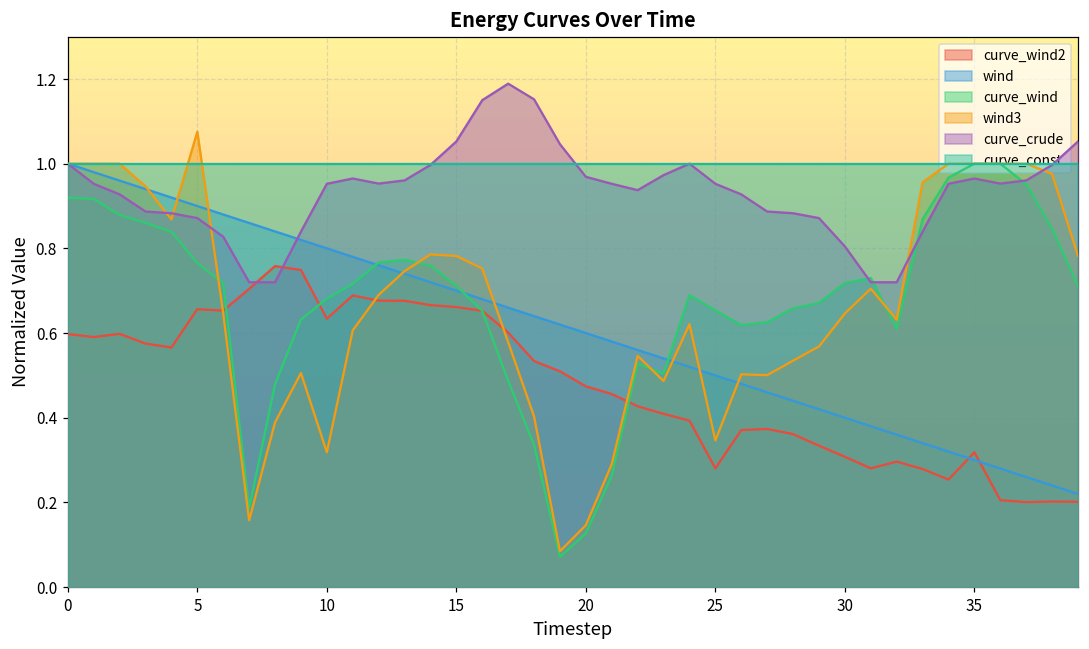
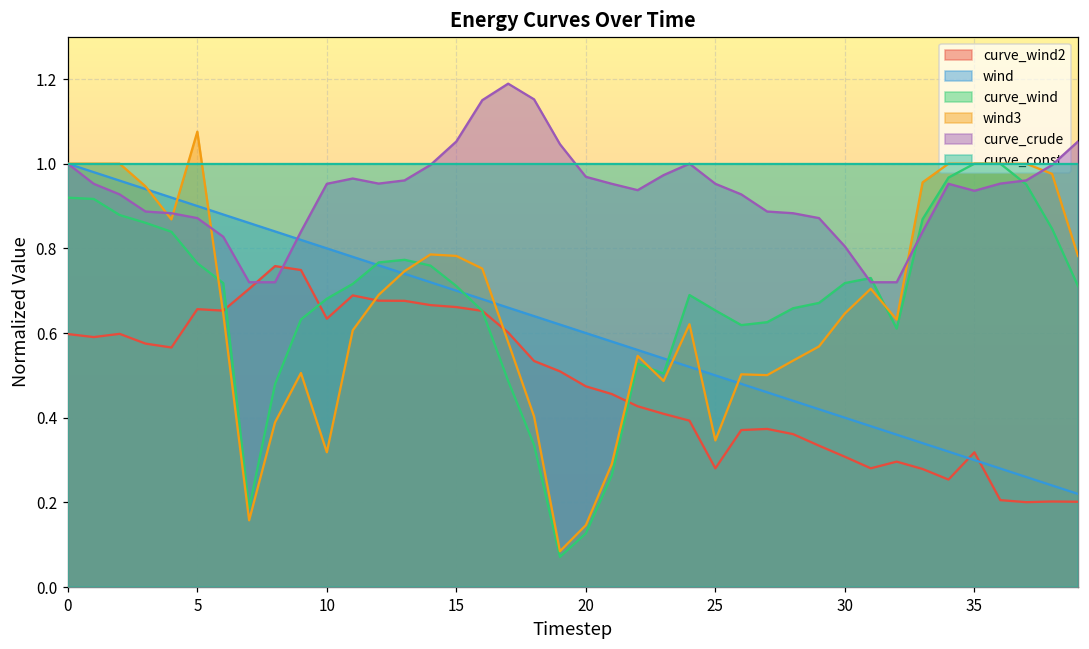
curve_crude, 35: 0.97 -> 0.94
